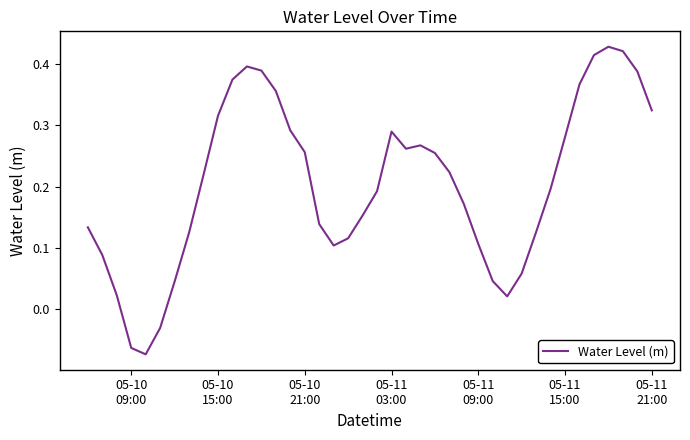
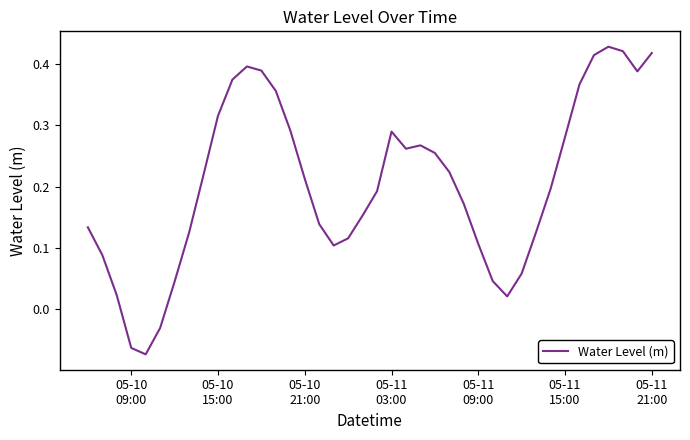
05-10 21:00: 0.26 -> 0.21
05-11 21:00: 0.32 -> 0.42
